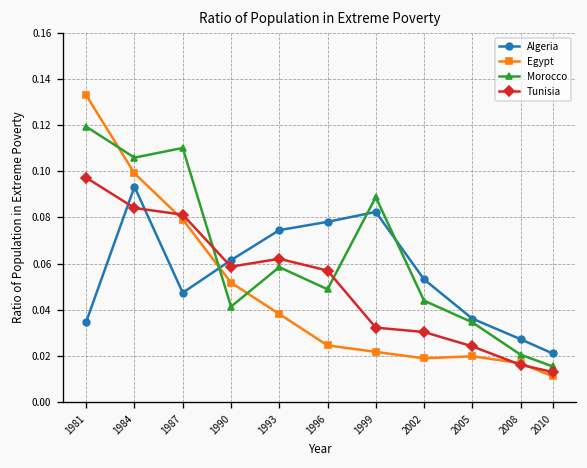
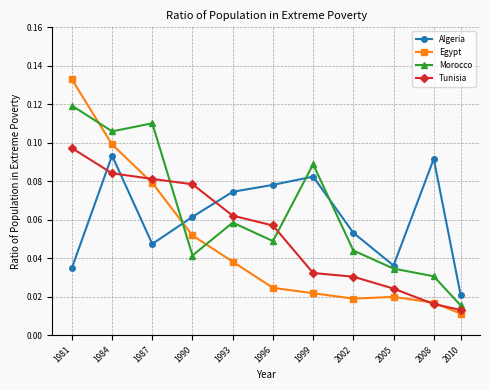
Tunisia, 1990: 0.059 -> 0.078
Algeria, 2008: 0.027 -> 0.092
Morocco, 2008: 0.021 -> 0.031
